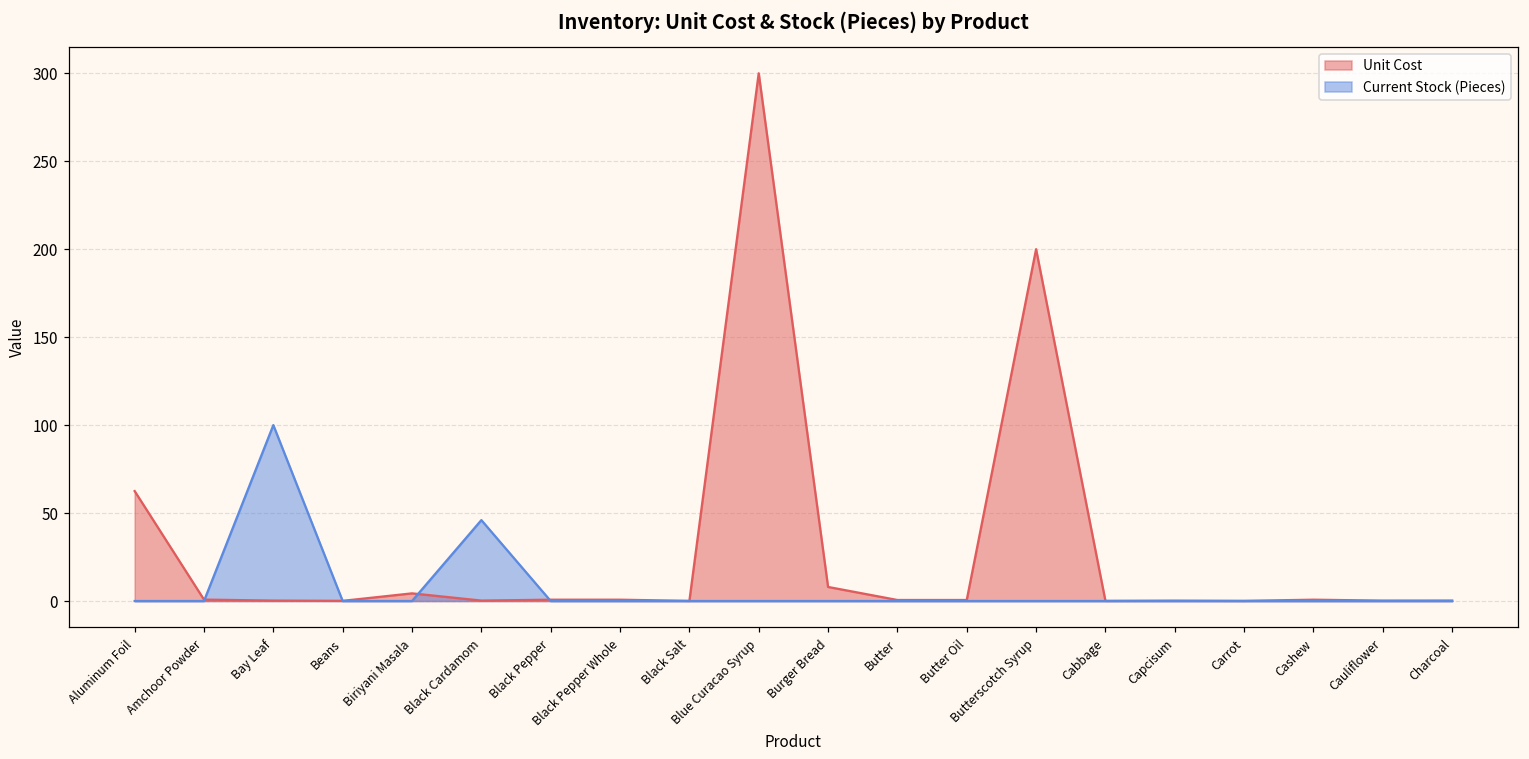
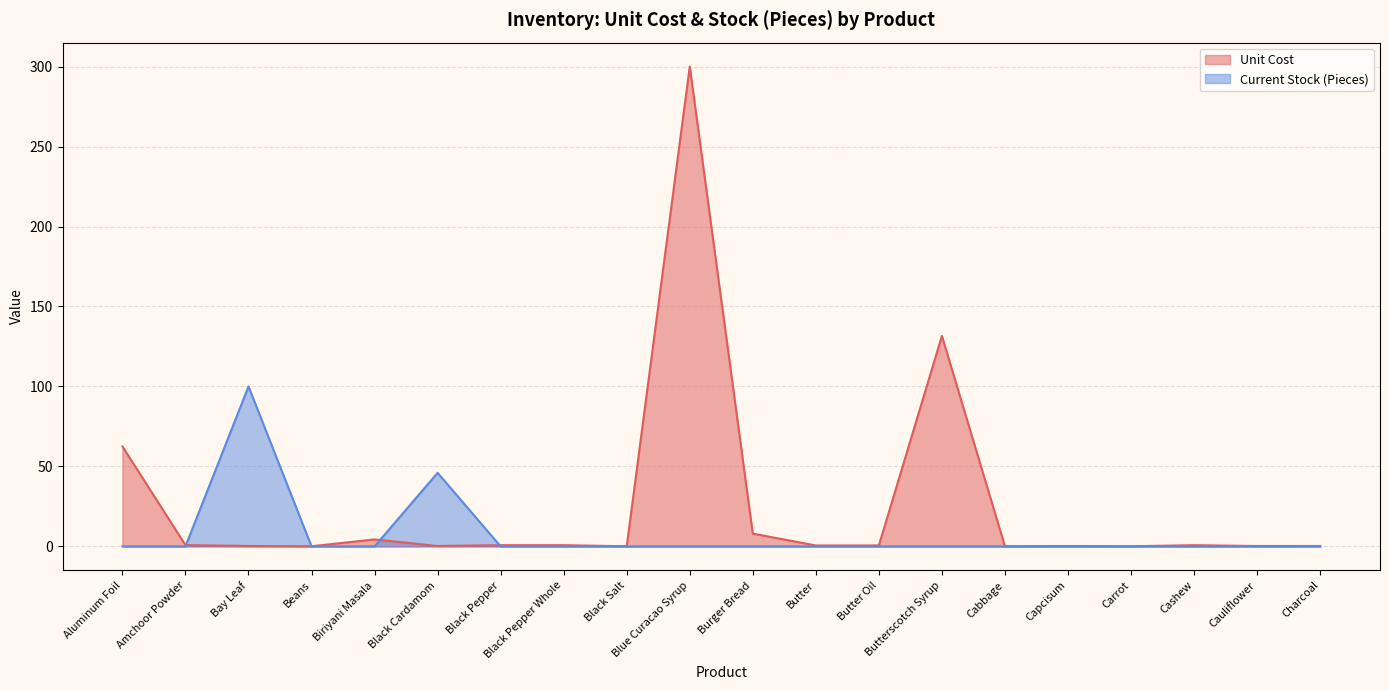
Unit Cost, Butterscotch Syrup: 200 -> 132
